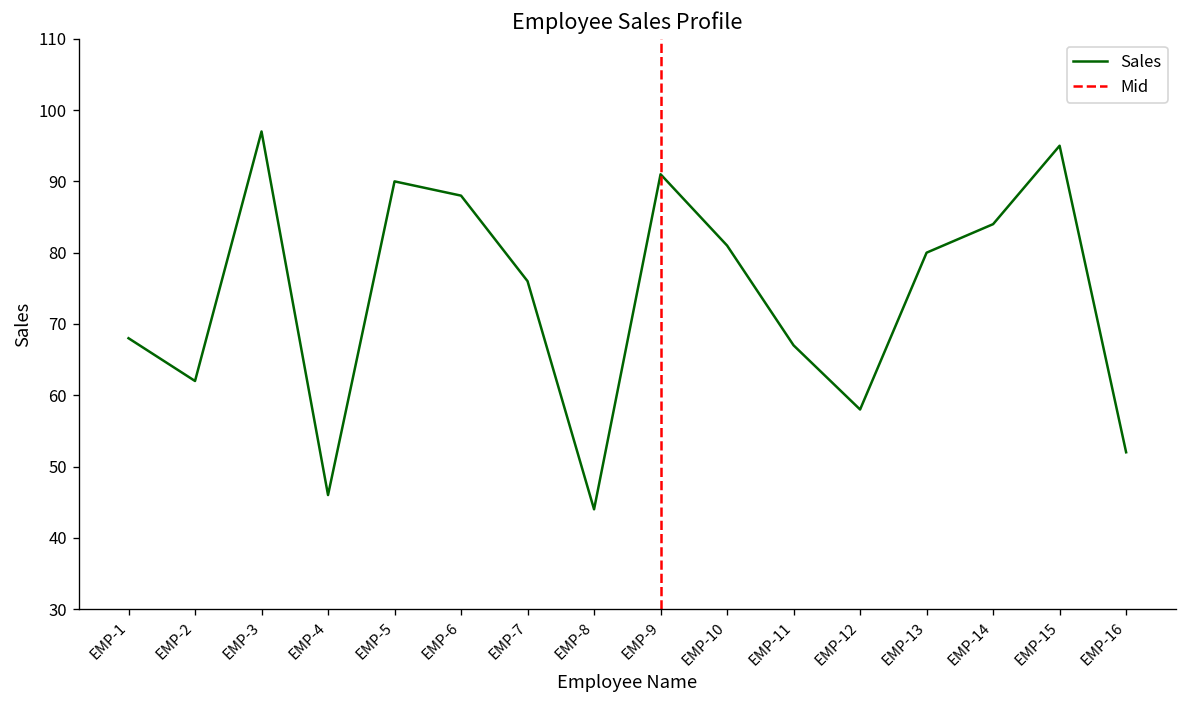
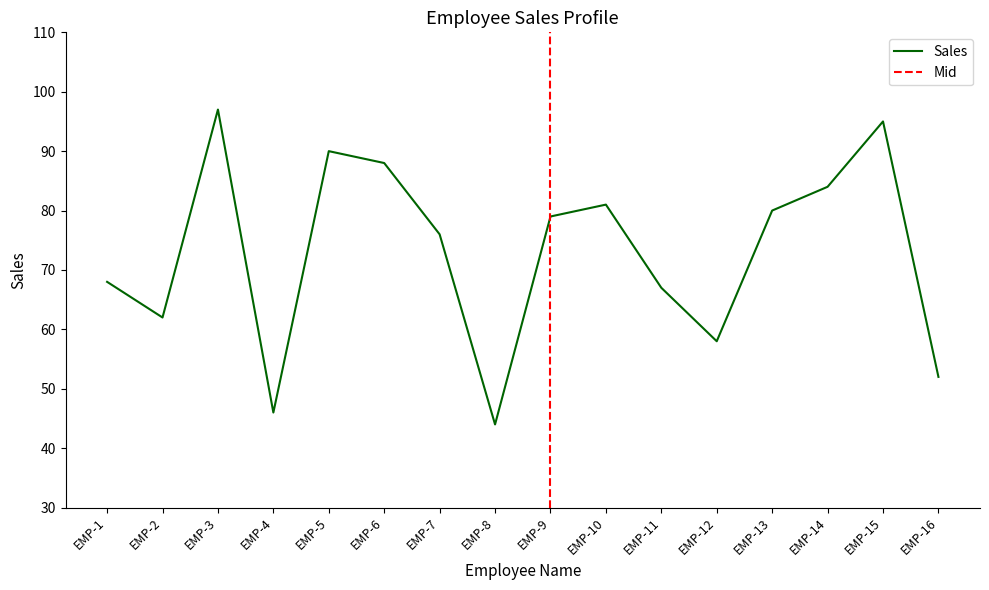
EMP-9: 91 -> 79
